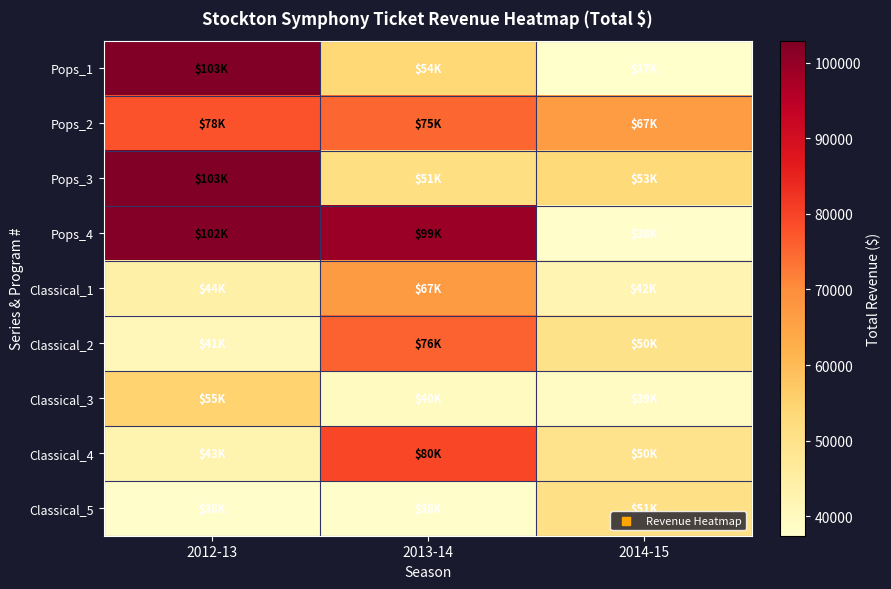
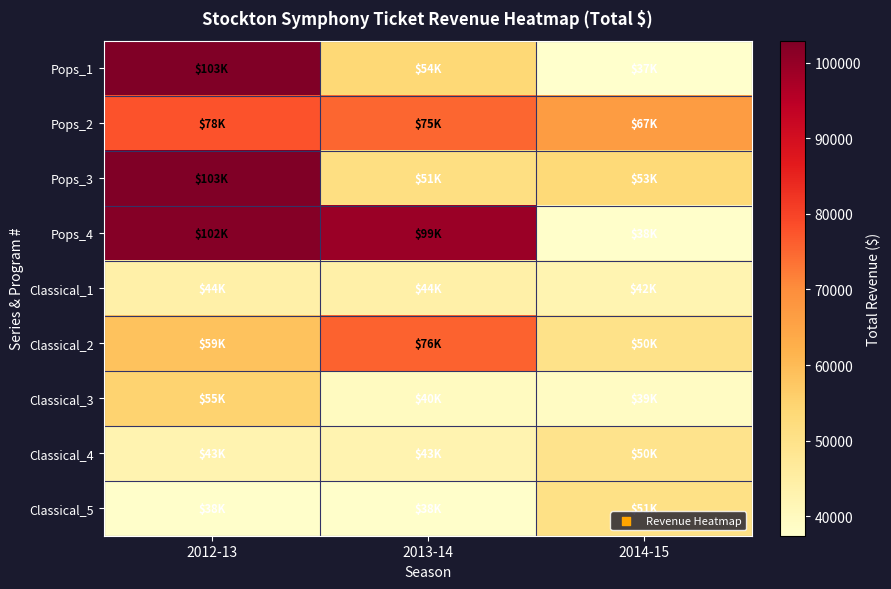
Classical_1, 2013-14: $67K -> $44K
Classical_2, 2012-13: $41K -> $59K
Classical_4, 2013-14: $80K -> $43K
